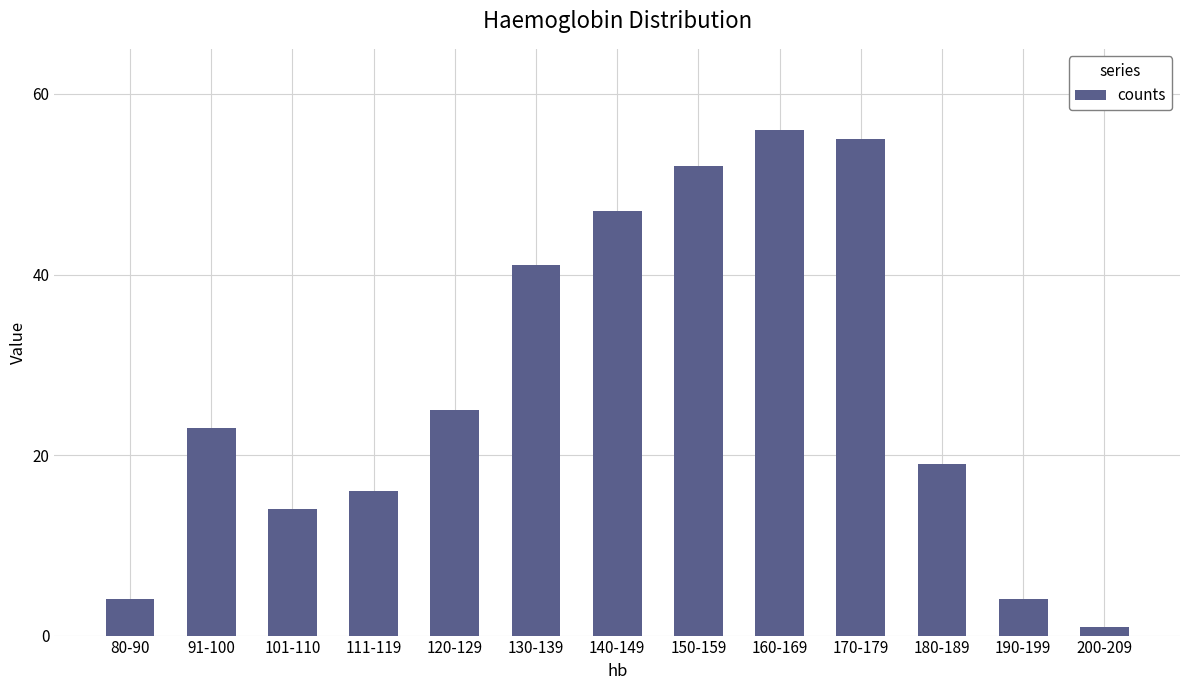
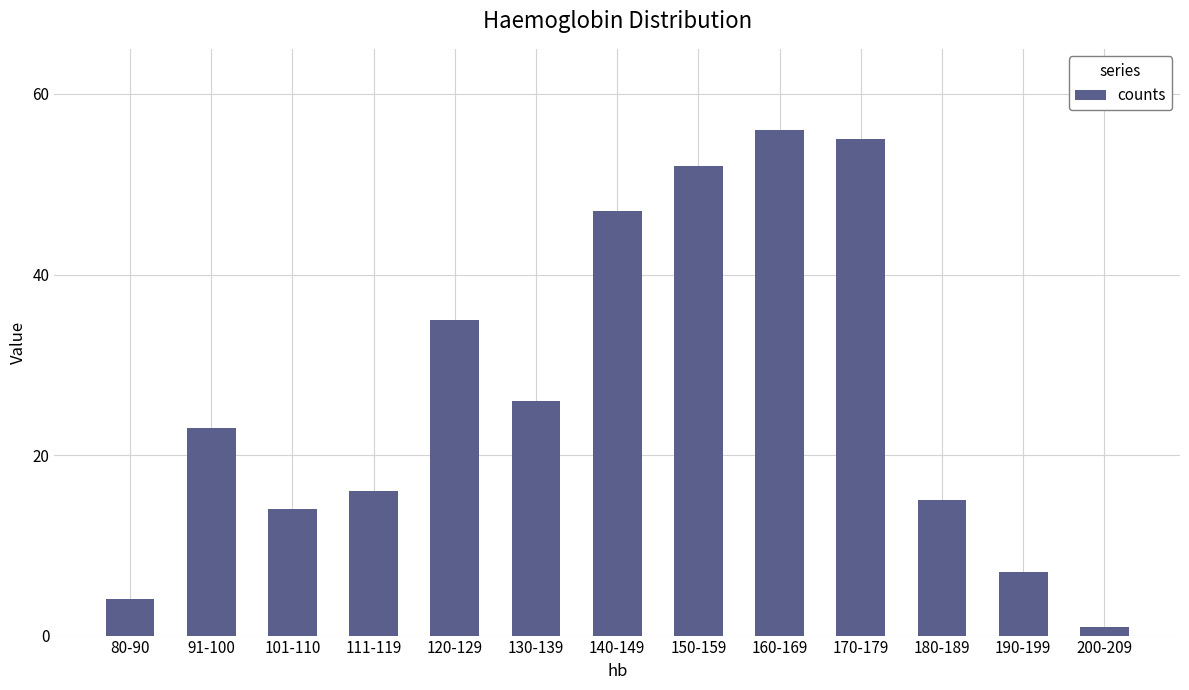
120-129: 25 -> 35
130-139: 41 -> 26
180-189: 19 -> 15
190-199: 4 -> 7
